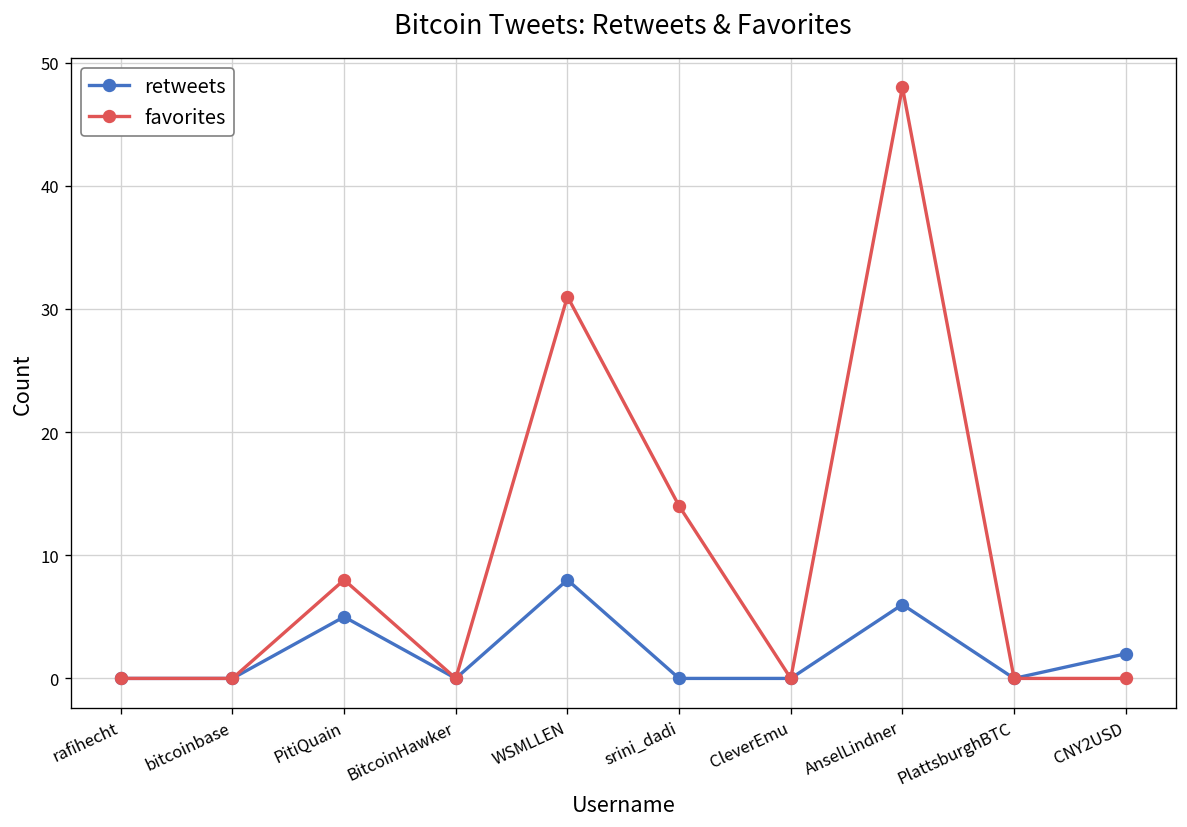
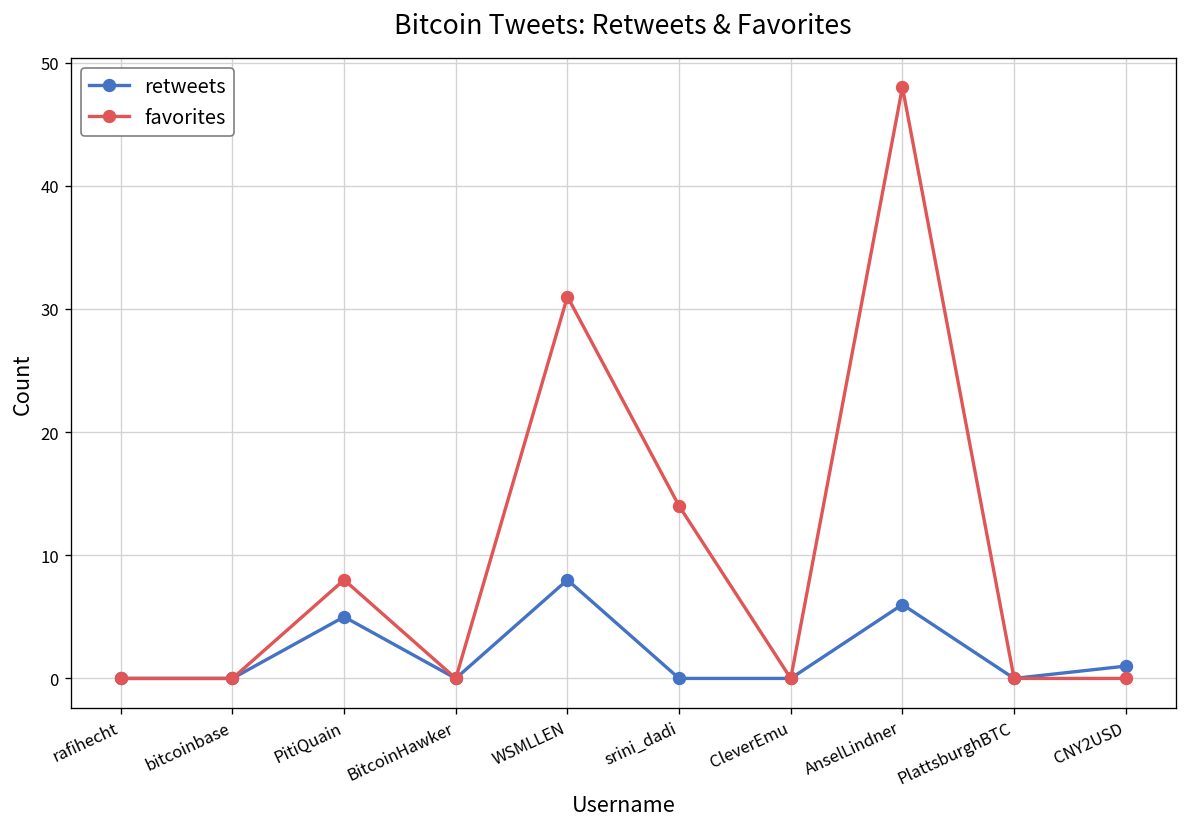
retweets, CNY2USD: 2 -> 1
